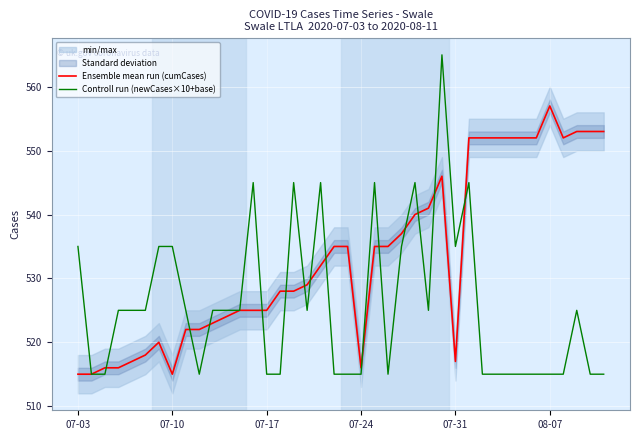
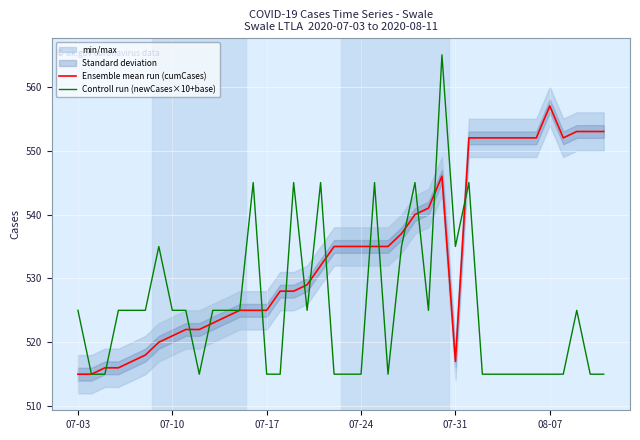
Controll run (newCases×10+base), 07-03: 535 -> 525
Ensemble mean run (cumCases), 07-10: 515 -> 521
Controll run (newCases×10+base), 07-10: 535 -> 525
Ensemble mean run (cumCases), 07-24: 516 -> 535
